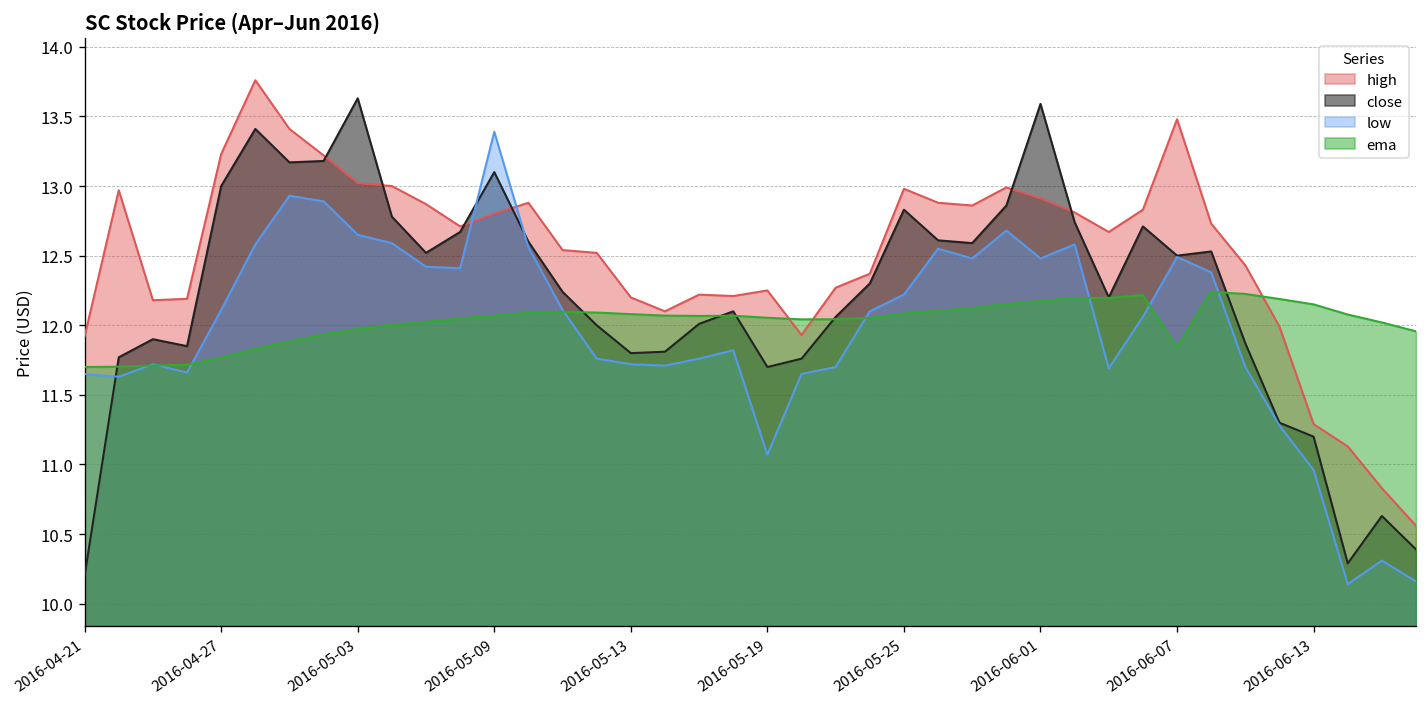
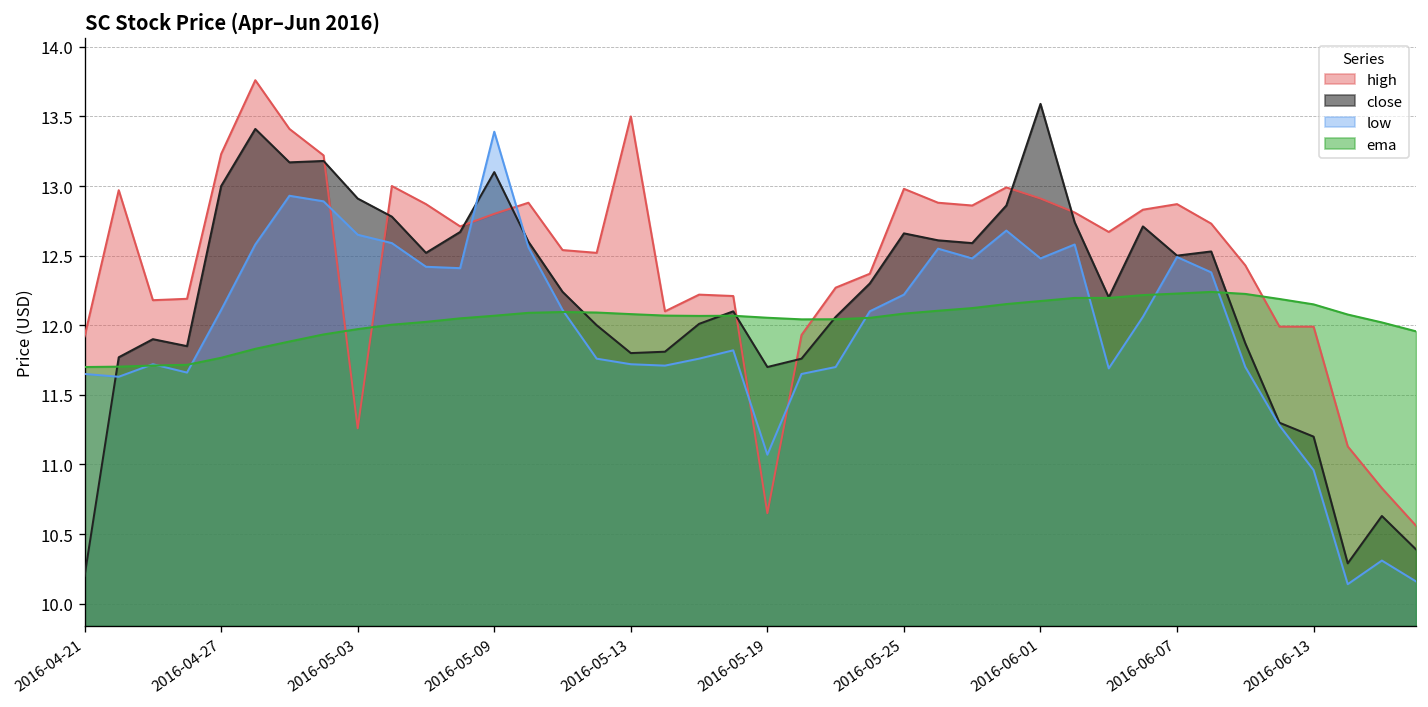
high, 2016-05-03: 13.02 -> 11.26
close, 2016-05-03: 13.63 -> 12.91
high, 2016-05-13: 12.2 -> 13.5
high, 2016-05-19: 12.25 -> 10.65
close, 2016-05-25: 12.83 -> 12.66
high, 2016-06-07: 13.48 -> 12.87
ema, 2016-06-07: 11.84 -> 12.23
high, 2016-06-13: 11.29 -> 11.99
